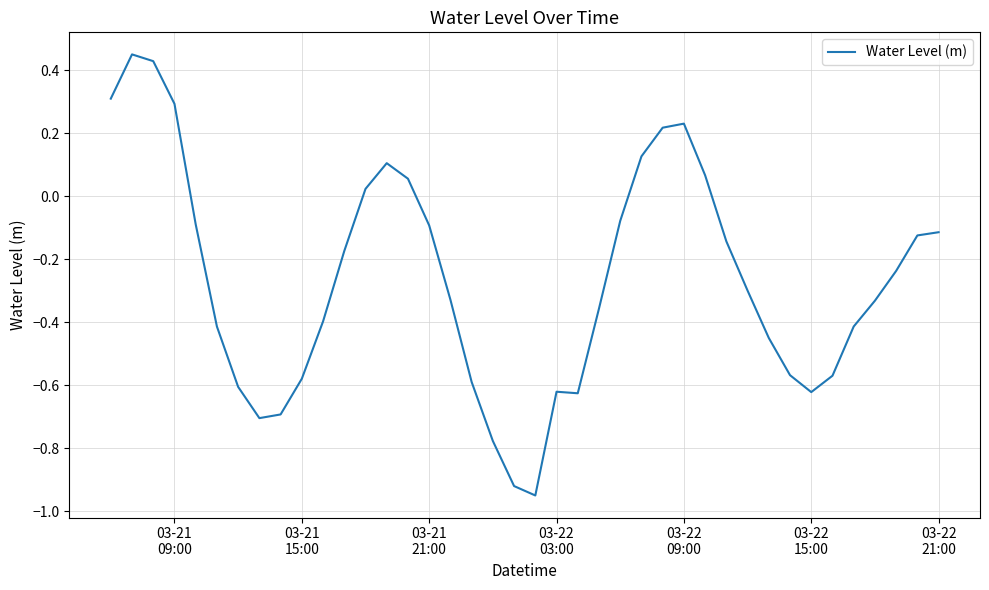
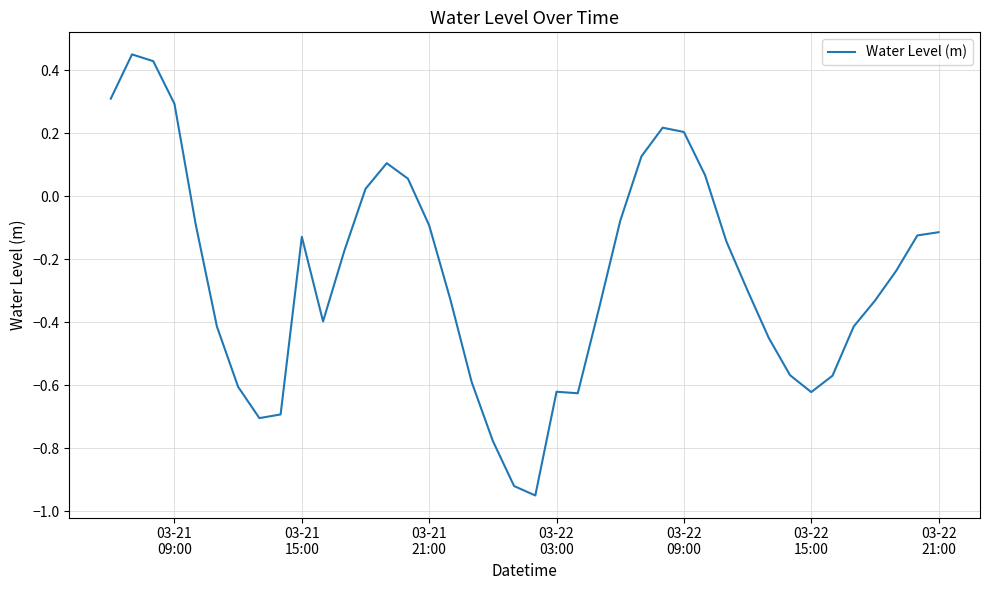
03-21 15:00: -0.58 -> -0.13
03-22 09:00: 0.23 -> 0.20
